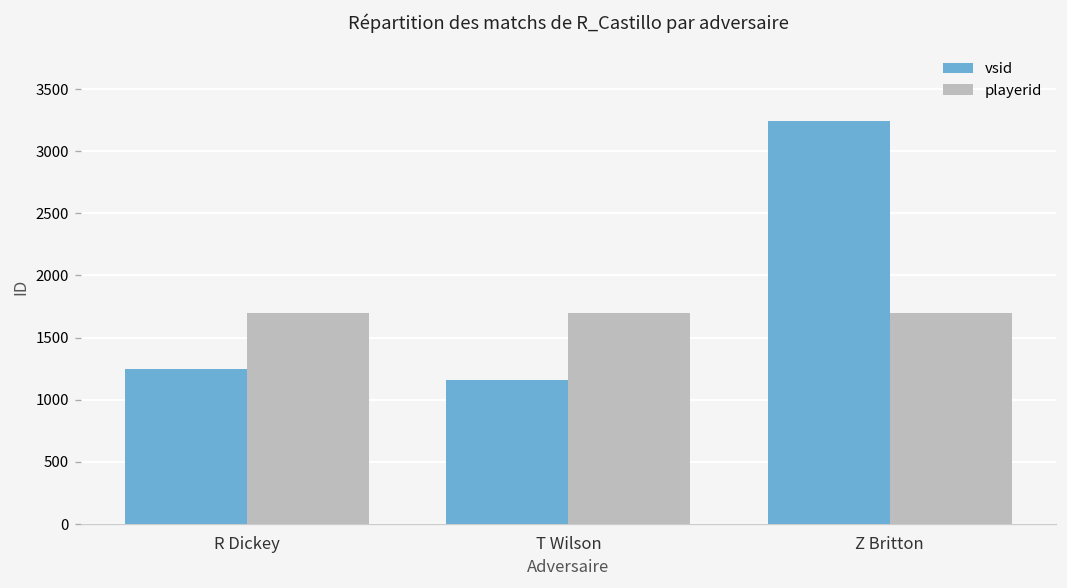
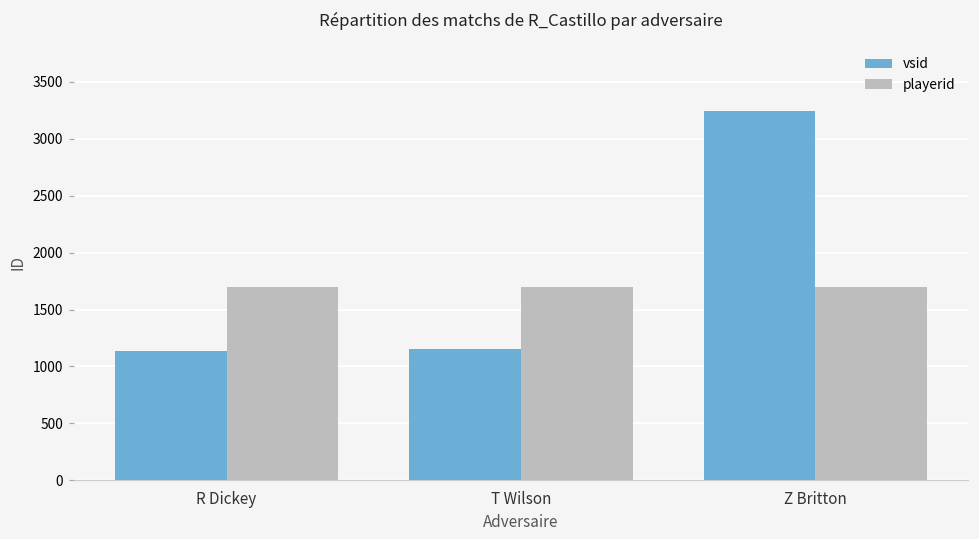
vsid, R Dickey: 1250 -> 1130
